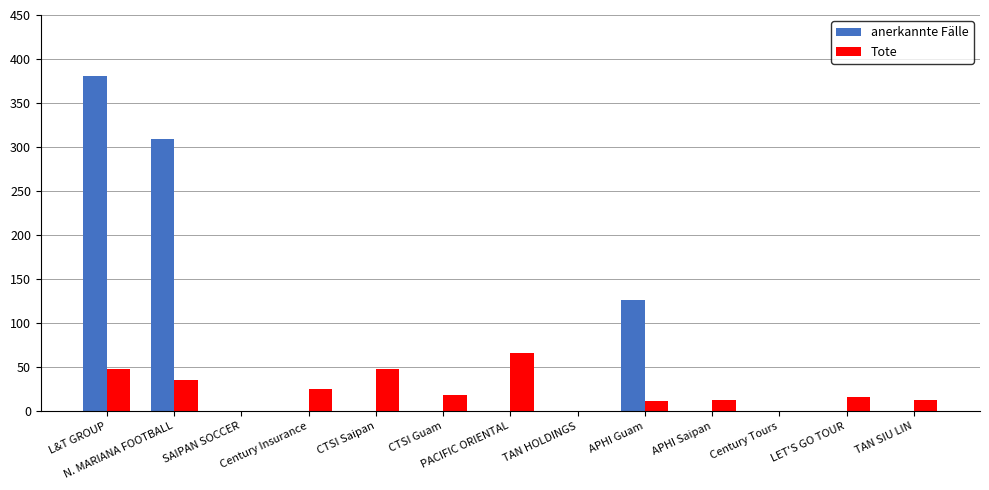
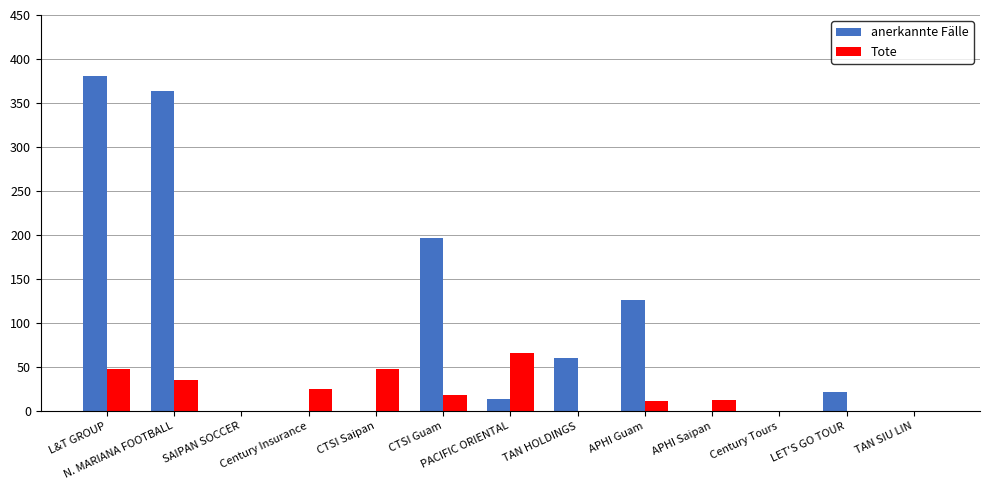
anerkannte Fälle, N. MARIANA FOOTBALL: 310 -> 360
anerkannte Fälle, CTSI Guam: 0 -> 200
anerkannte Fälle, PACIFIC ORIENTAL: 0 -> 10
anerkannte Fälle, TAN HOLDINGS: 0 -> 60
anerkannte Fälle, LET'S GO TOUR: 0 -> 20
Tote, LET'S GO TOUR: 20 -> 0
Tote, TAN SIU LIN: 10 -> 0
